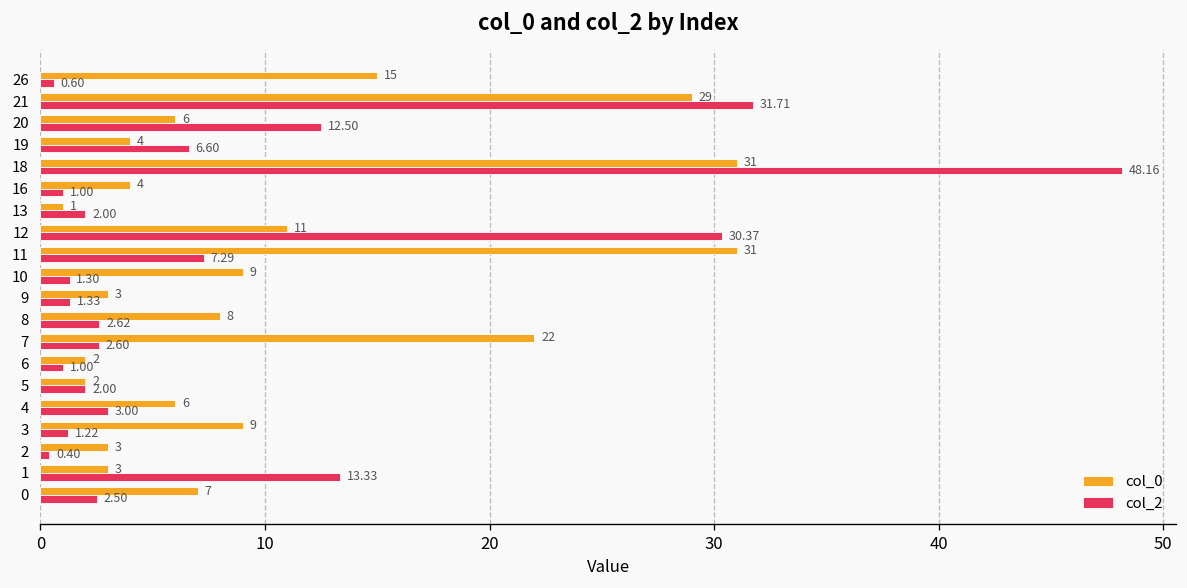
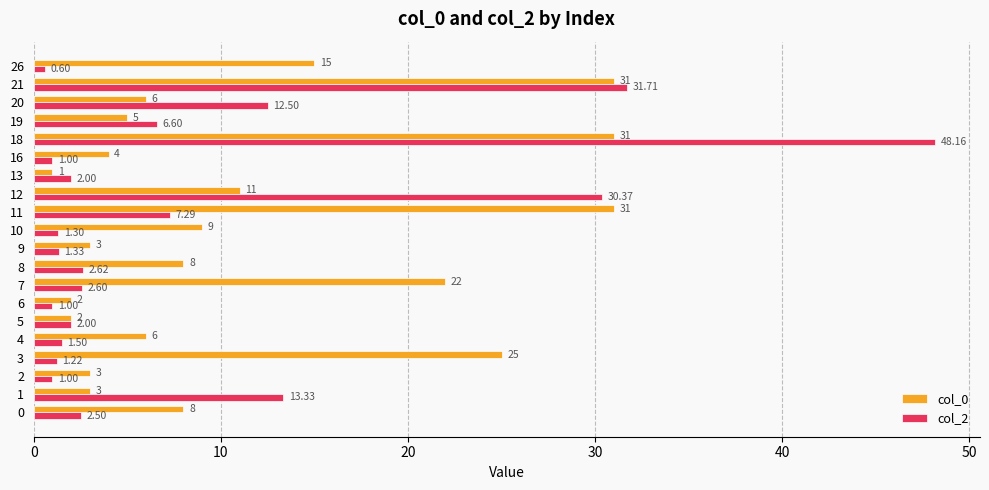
col_0, 21: 29 -> 31
col_0, 19: 4 -> 5
col_2, 4: 3.00 -> 1.50
col_0, 3: 9 -> 25
col_2, 2: 0.40 -> 1.00
col_0, 0: 7 -> 8
